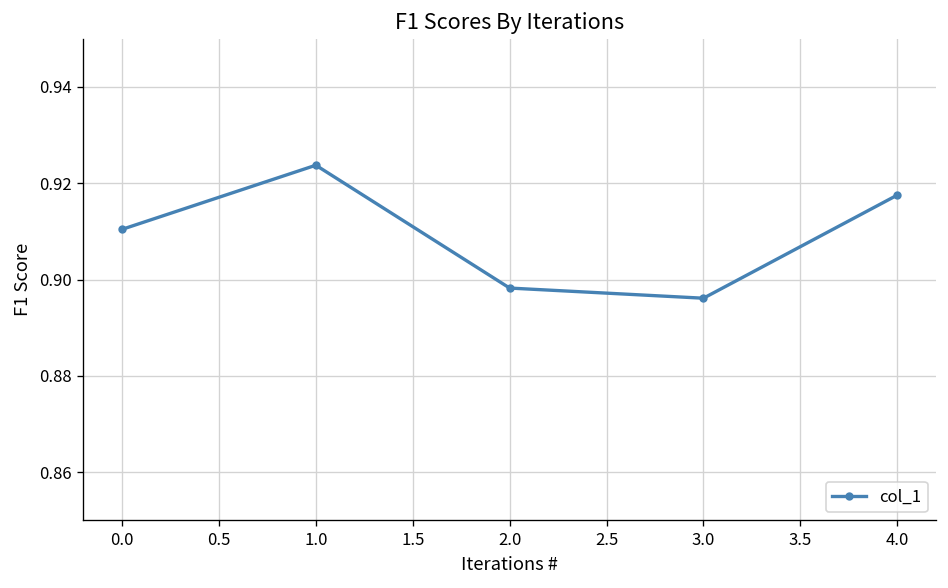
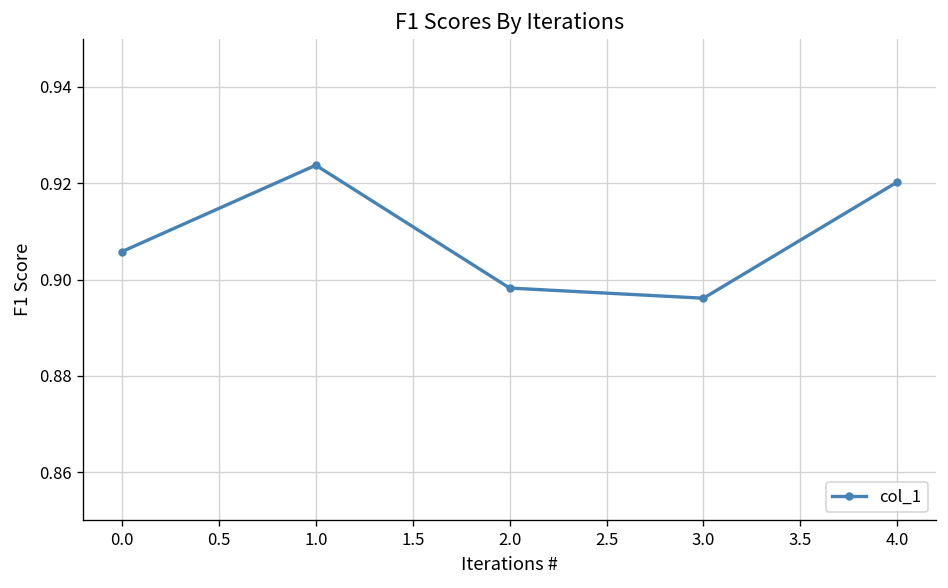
0.0: 0.910 -> 0.906
4.0: 0.918 -> 0.920
